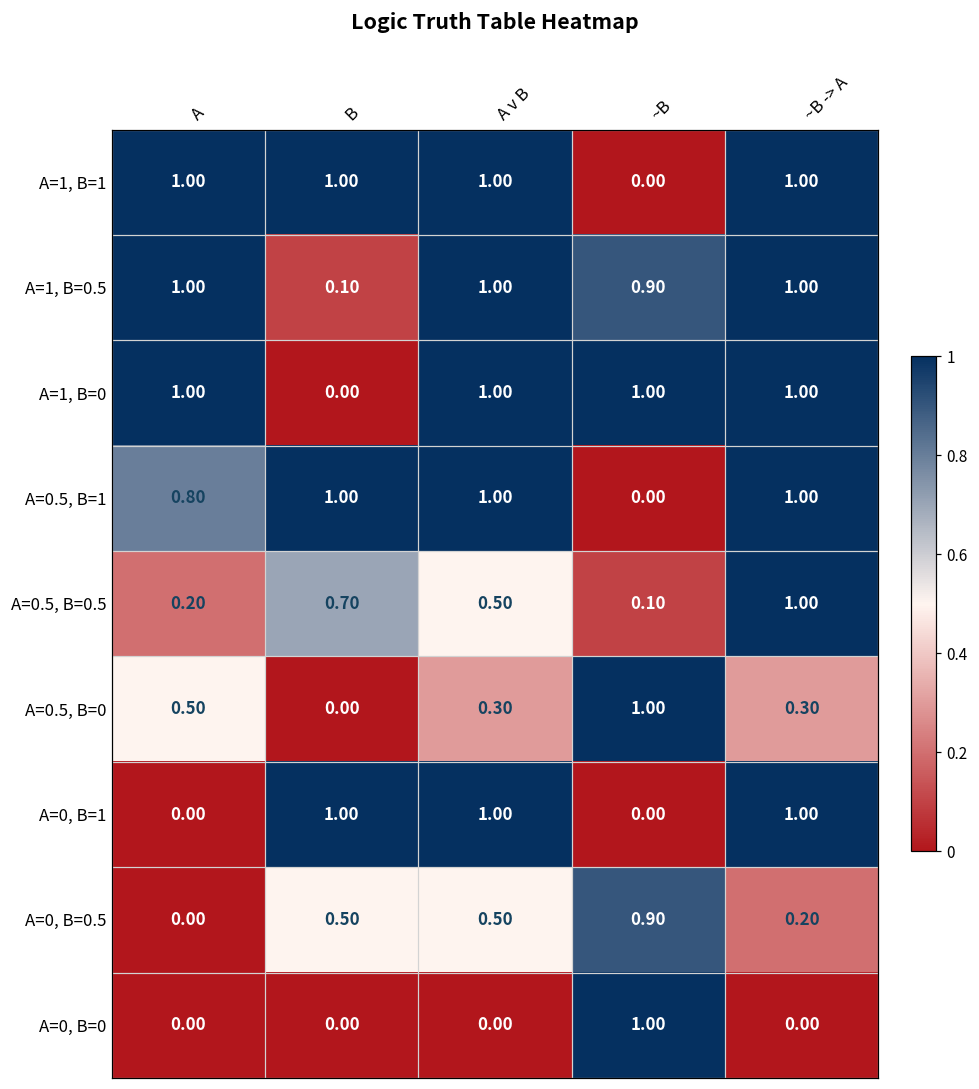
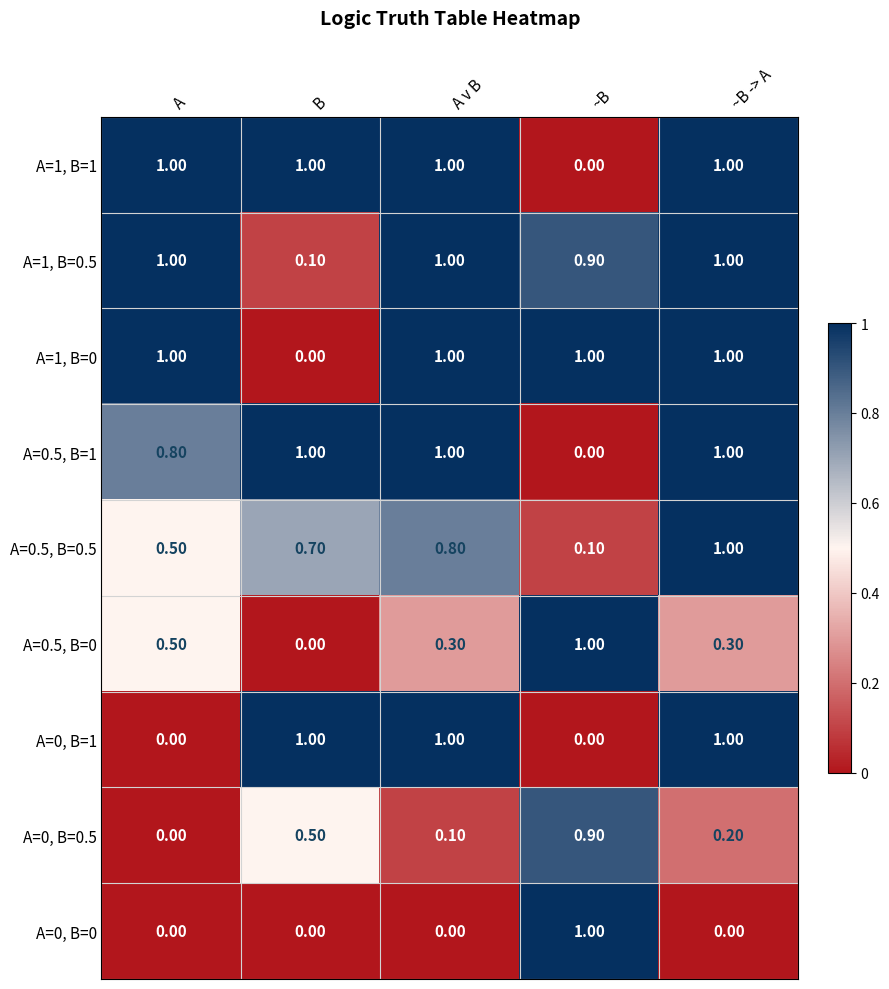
A=0.5, B=0.5, A: 0.20 -> 0.50
A=0.5, B=0.5, A v B: 0.50 -> 0.80
A=0, B=0.5, A v B: 0.50 -> 0.10
